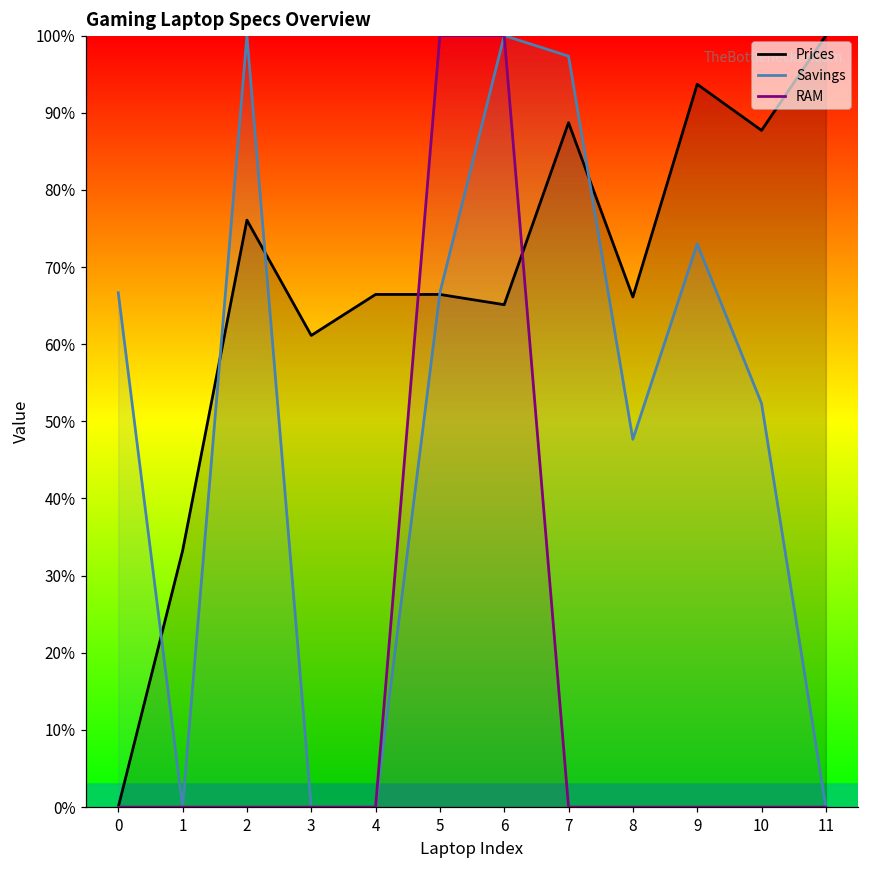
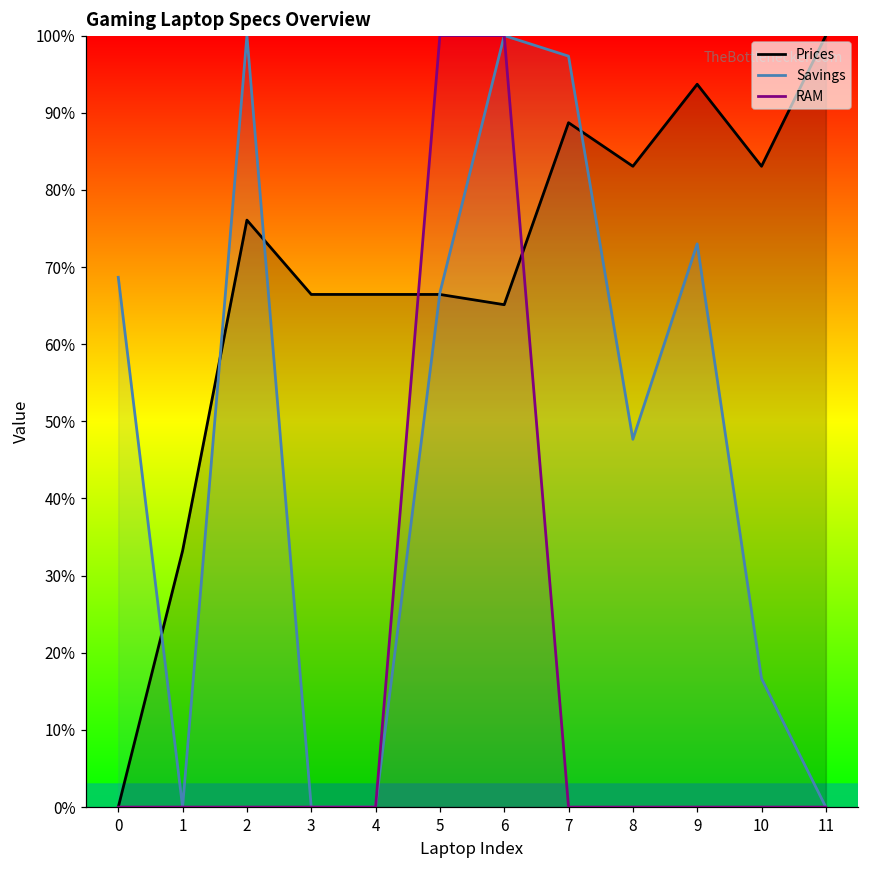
Savings, 0: 67% -> 69%
Prices, 3: 61% -> 66%
Prices, 8: 66% -> 83%
Prices, 10: 88% -> 83%
Savings, 10: 52% -> 17%
